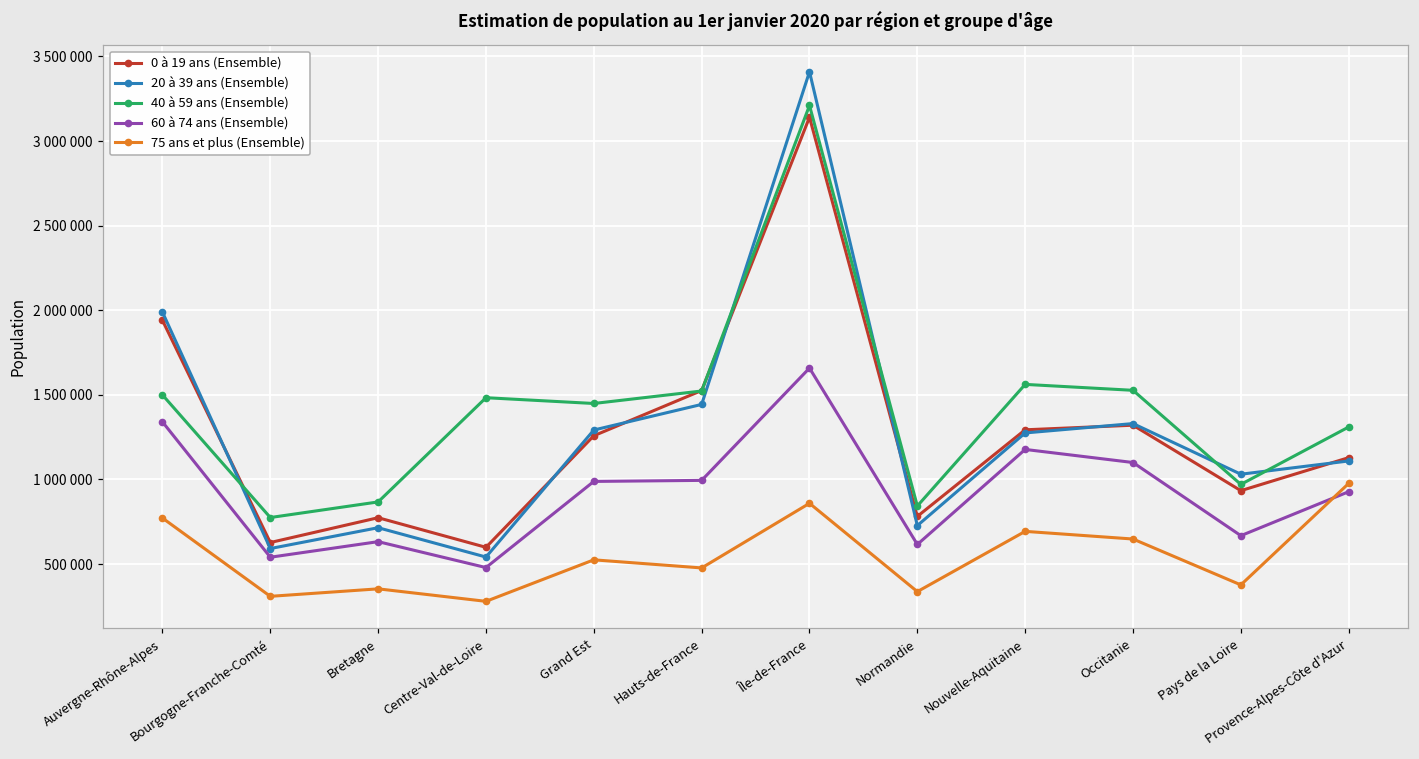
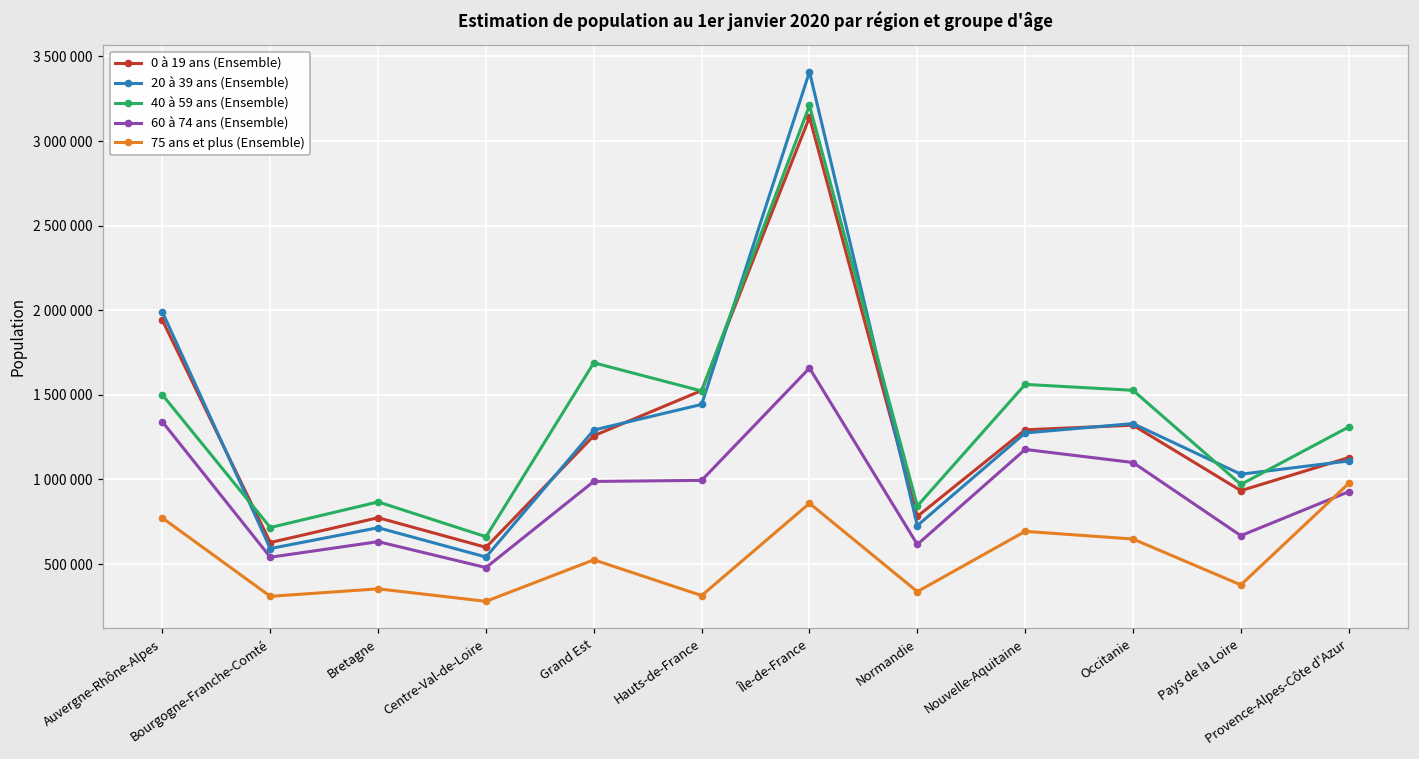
40 à 59 ans (Ensemble), Bourgogne-Franche-Comté: 770000 -> 720000
40 à 59 ans (Ensemble), Centre-Val-de-Loire: 1480000 -> 660000
40 à 59 ans (Ensemble), Grand Est: 1450000 -> 1690000
75 ans et plus (Ensemble), Hauts-de-France: 480000 -> 310000
